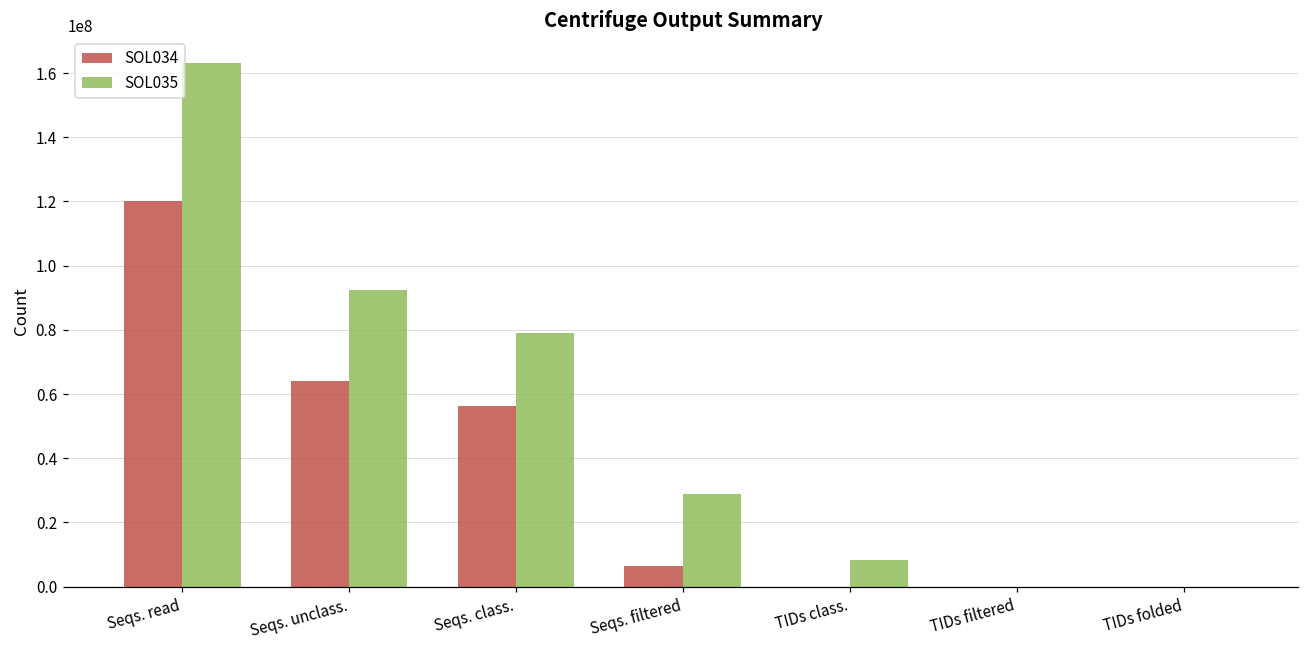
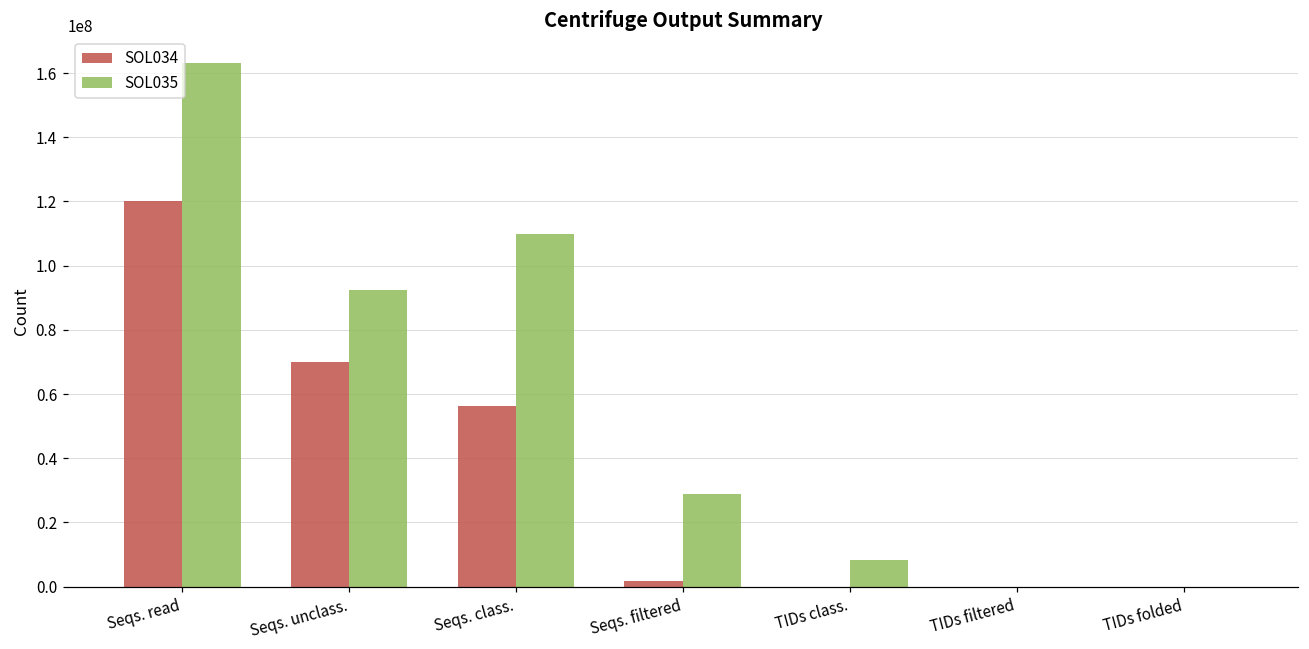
SOL034, Seqs. unclass.: 64000000 -> 70000000
SOL035, Seqs. class.: 79000000 -> 110000000
SOL034, Seqs. filtered: 6000000 -> 2000000
